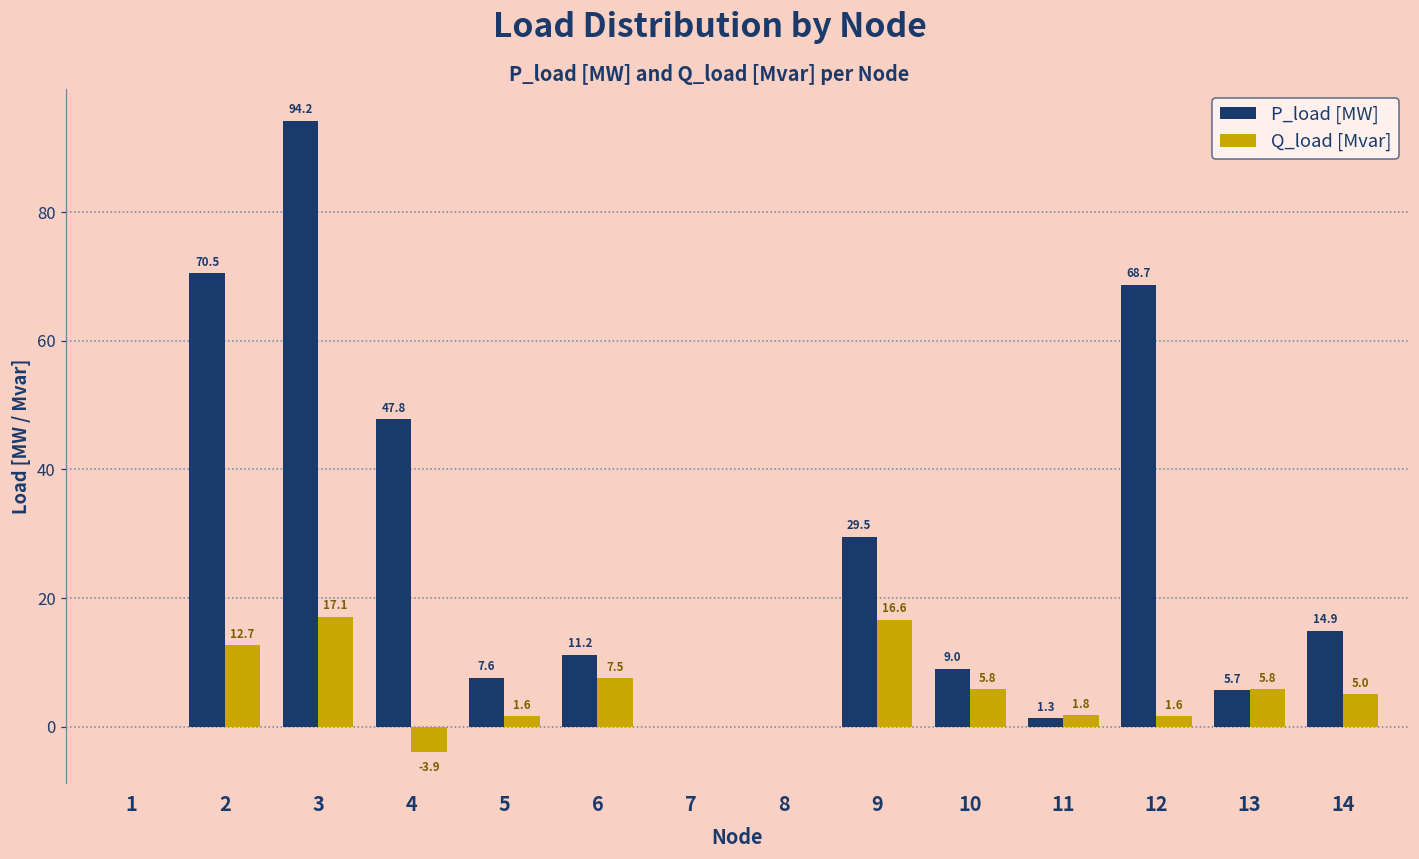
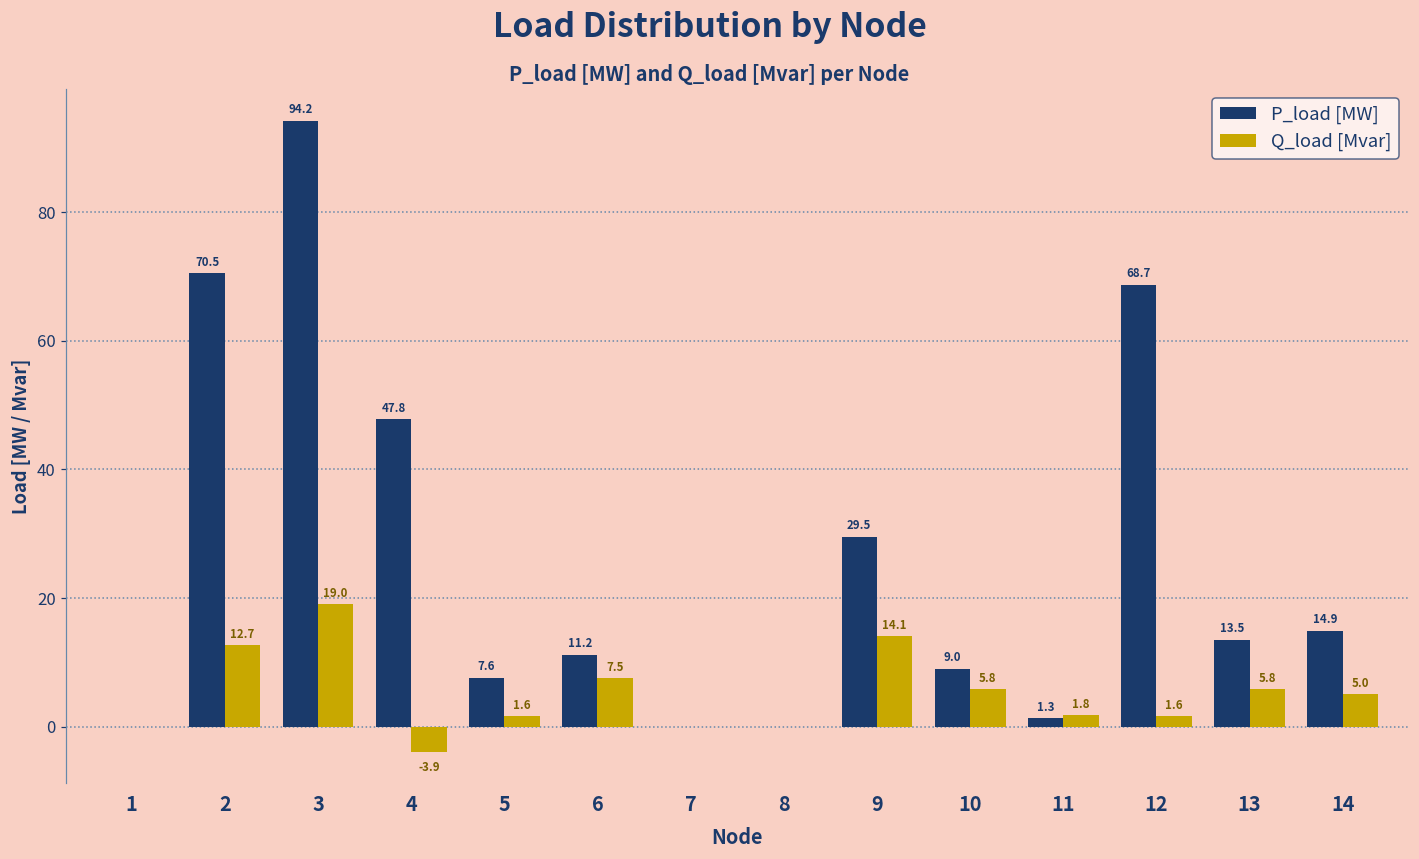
Q_load [Mvar], 3: 17.1 -> 19.0
Q_load [Mvar], 9: 16.6 -> 14.1
P_load [MW], 13: 5.7 -> 13.5
